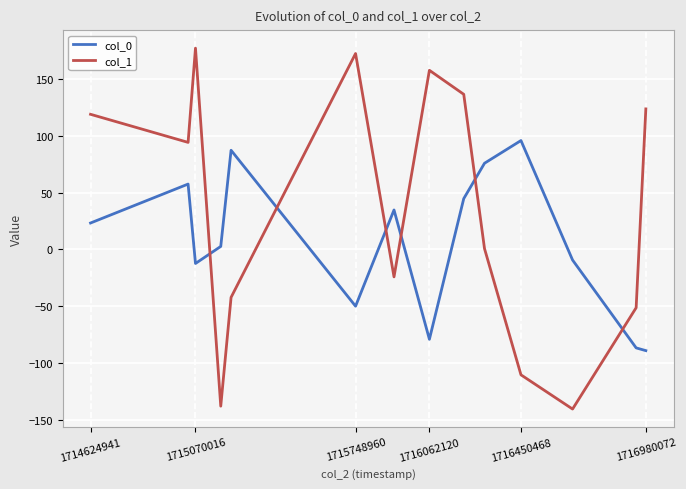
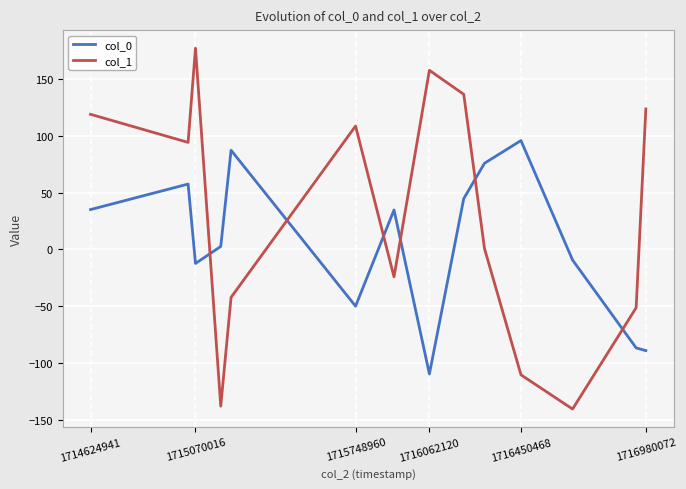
col_0, 1714624941: 23 -> 35
col_1, 1715748960: 173 -> 109
col_0, 1716062120: -79 -> -110
